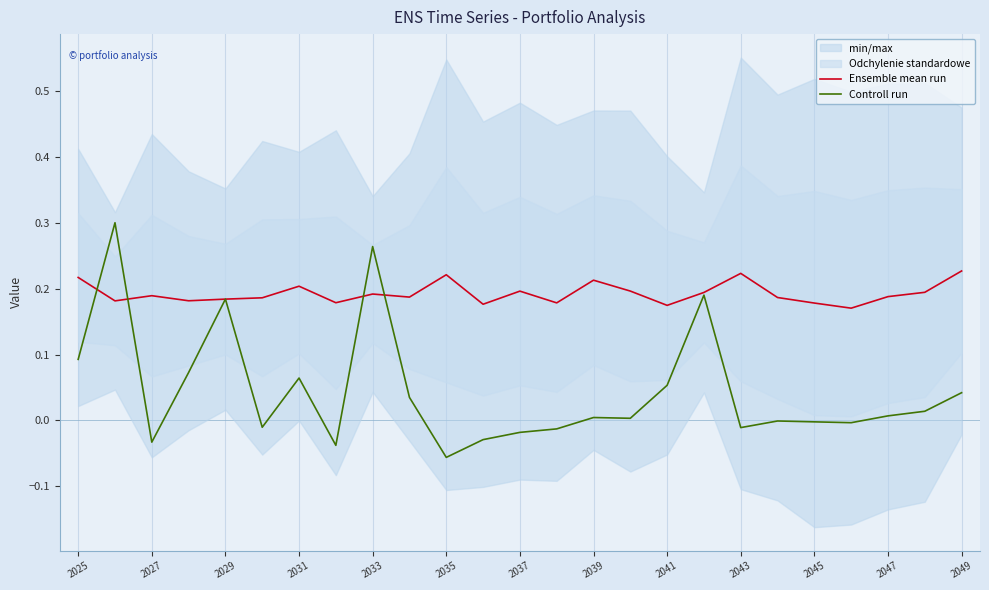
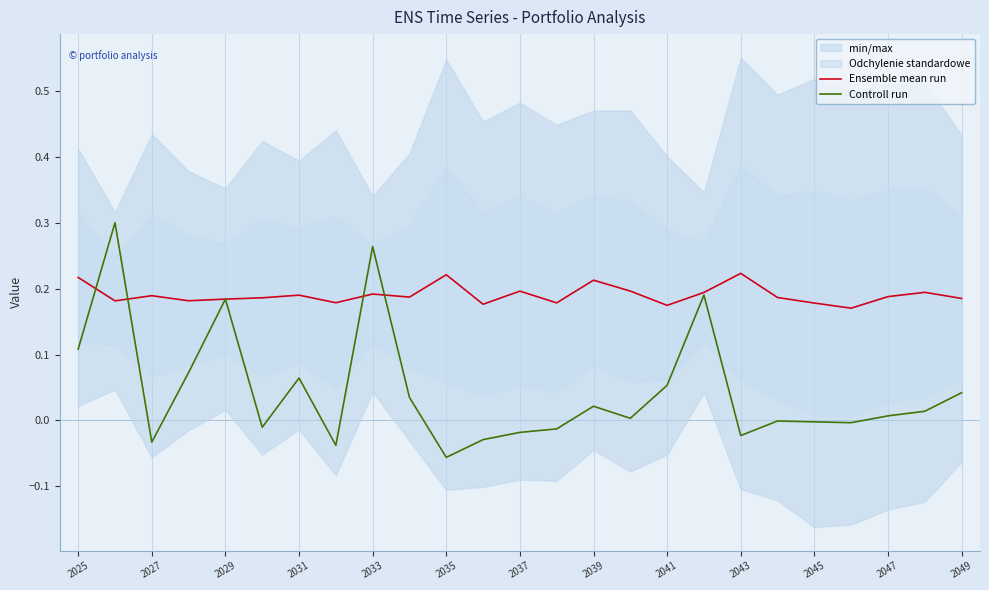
Controll run, 2025: 0.09 -> 0.11
Ensemble mean run, 2031: 0.20 -> 0.19
Controll run, 2039: 0.00 -> 0.02
Controll run, 2043: -0.01 -> -0.02
Ensemble mean run, 2049: 0.23 -> 0.19
